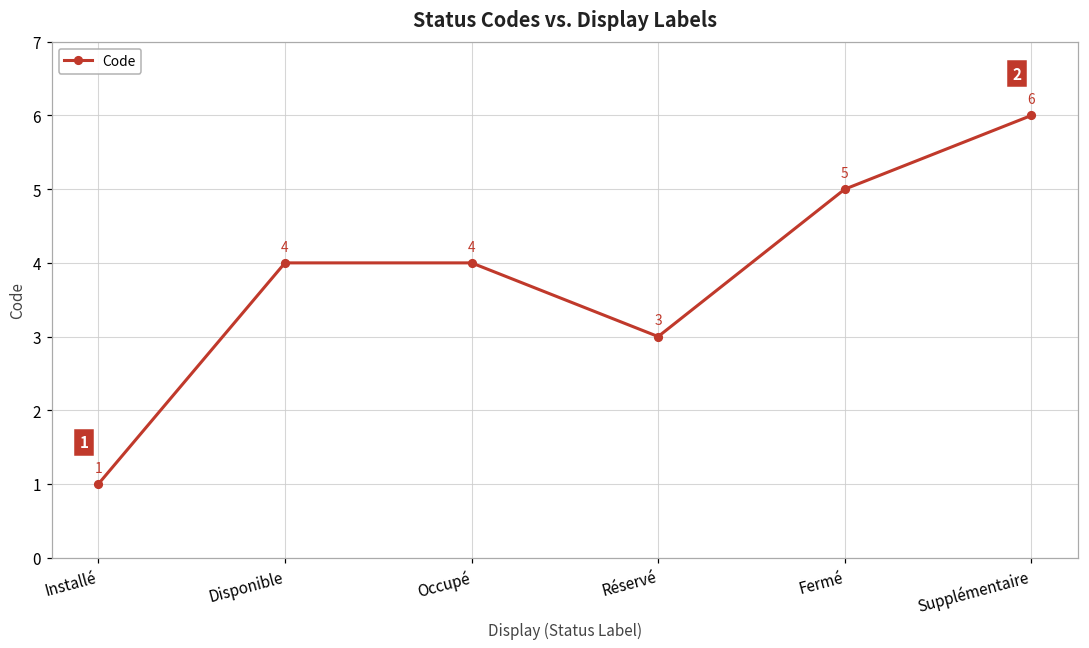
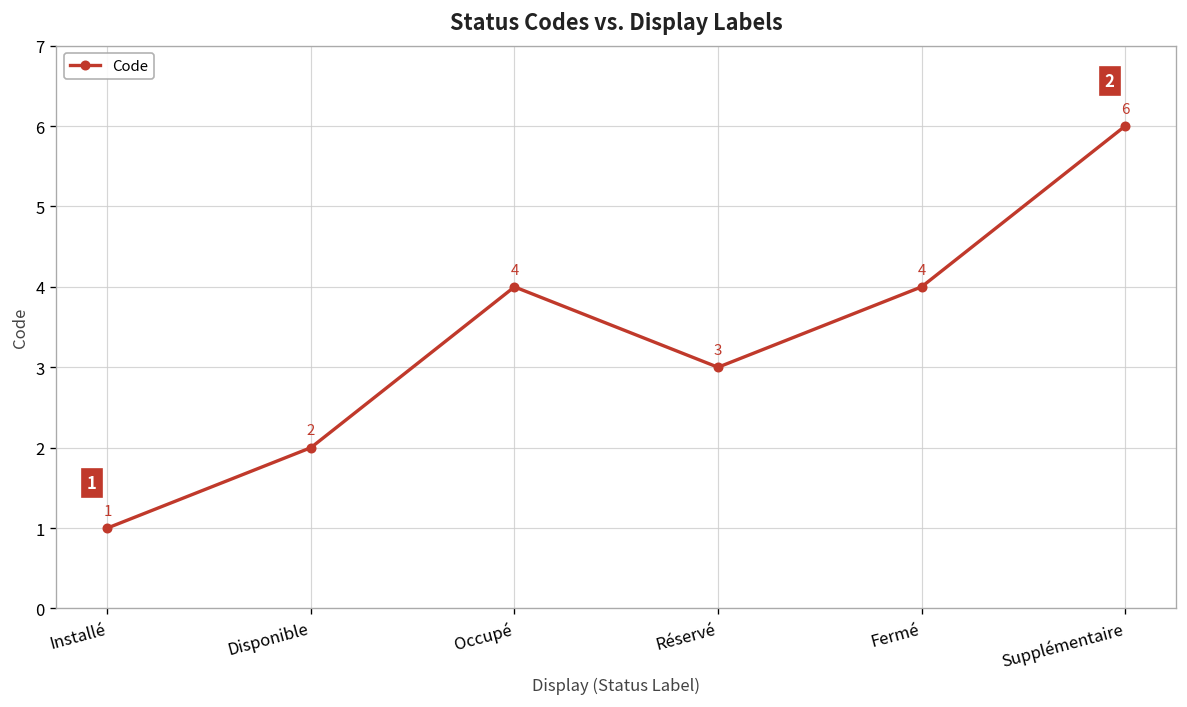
Disponible: 4 -> 2
Fermé: 5 -> 4
